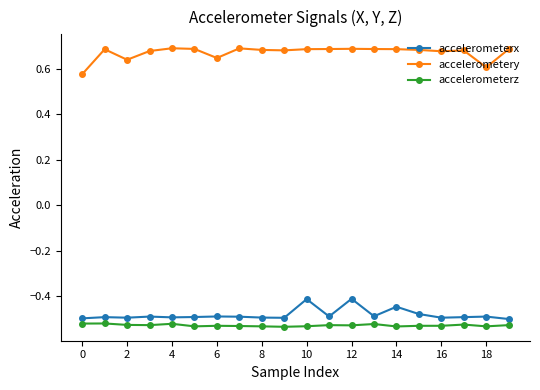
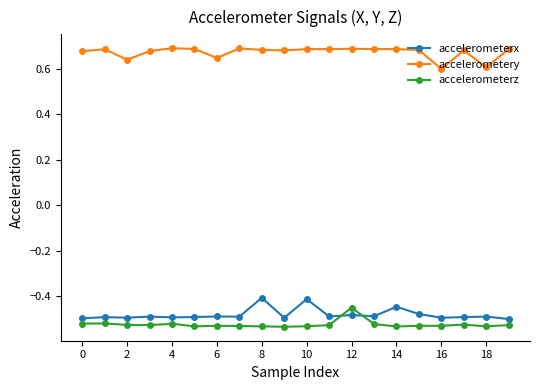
accelerometery, 0: 0.58 -> 0.68
accelerometerx, 8: -0.49 -> -0.41
accelerometerx, 12: -0.41 -> -0.48
accelerometerz, 12: -0.53 -> -0.45
accelerometery, 16: 0.68 -> 0.60
